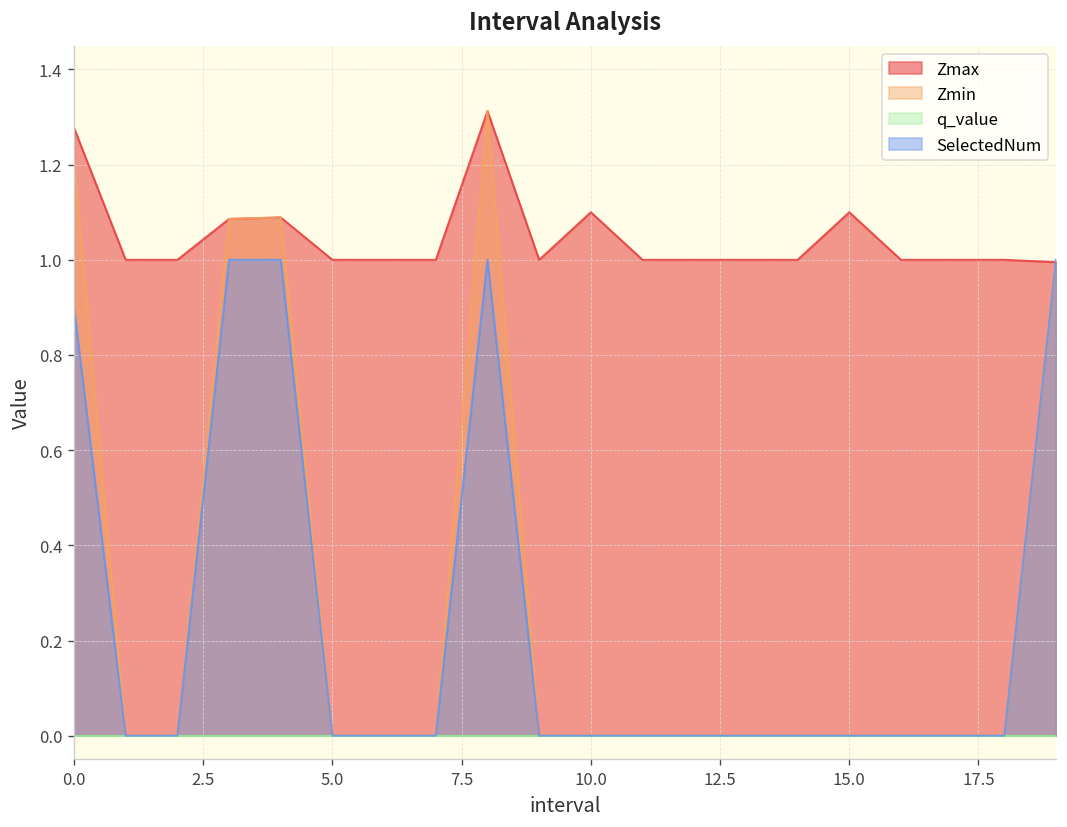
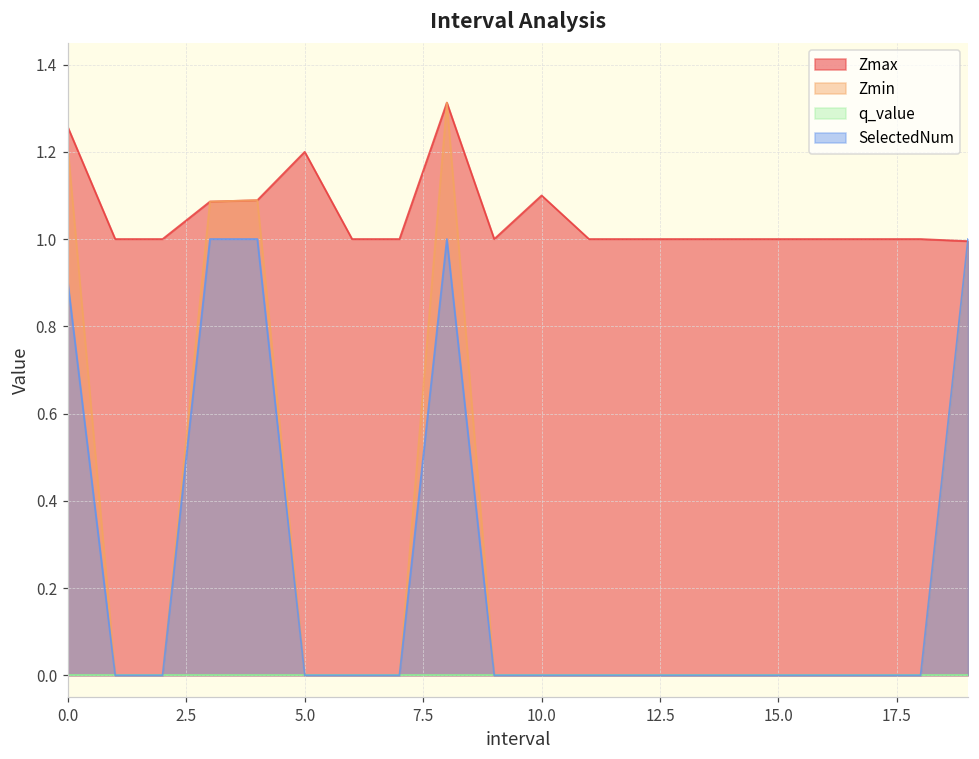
Zmax, 0.0: 1.28 -> 1.26
Zmax, 5.0: 1.0 -> 1.2
Zmax, 15.0: 1.1 -> 1.0
